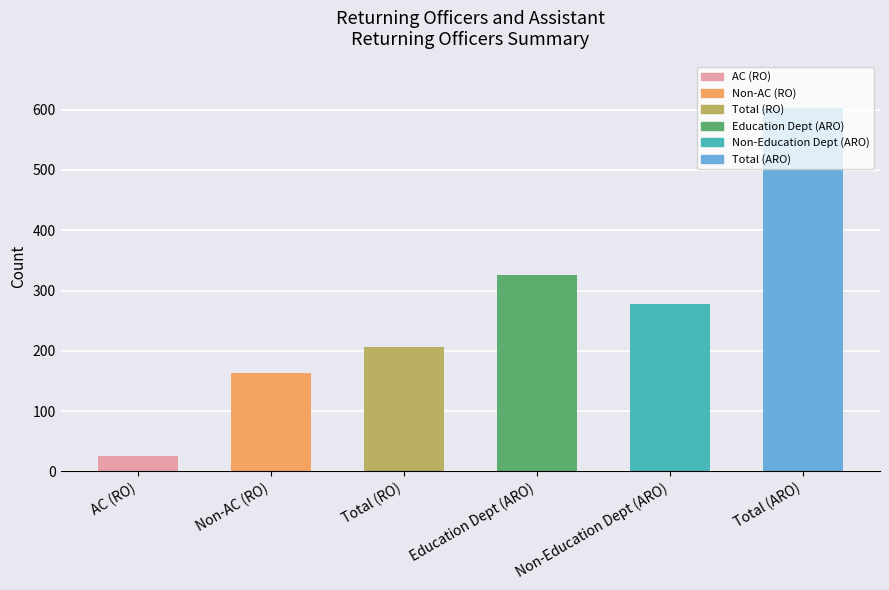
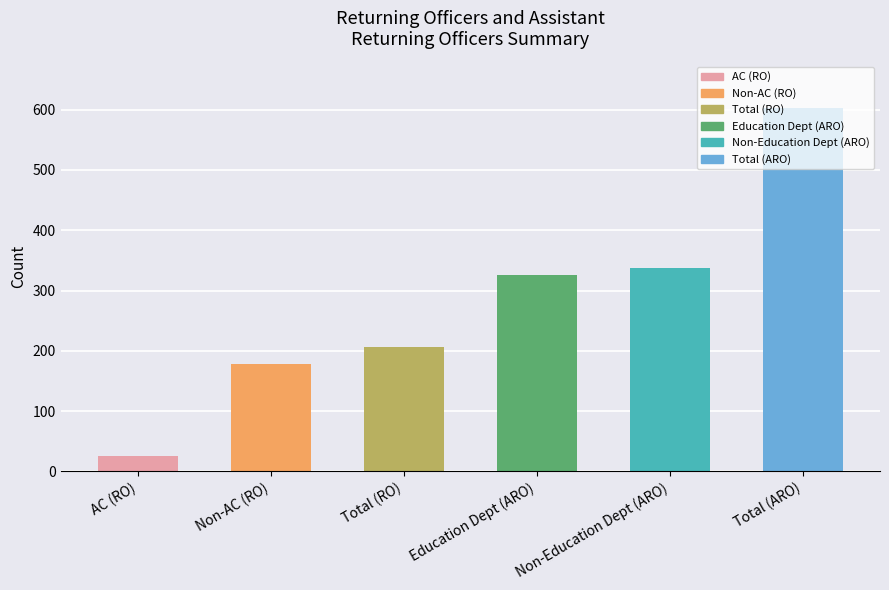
Non-AC (RO): 160 -> 180
Non-Education Dept (ARO): 280 -> 340
